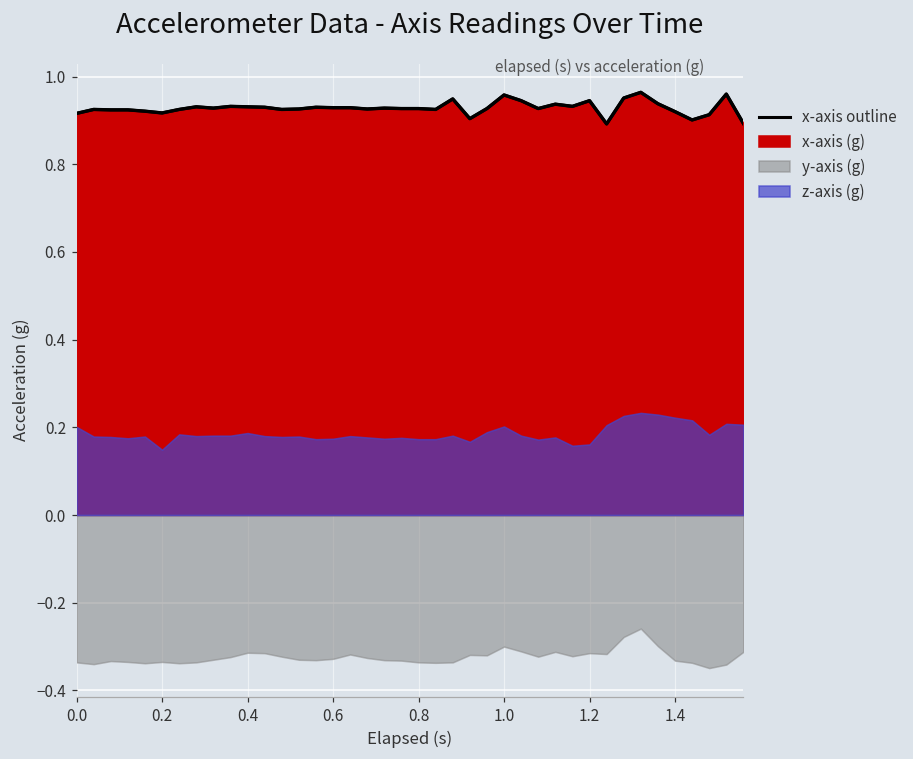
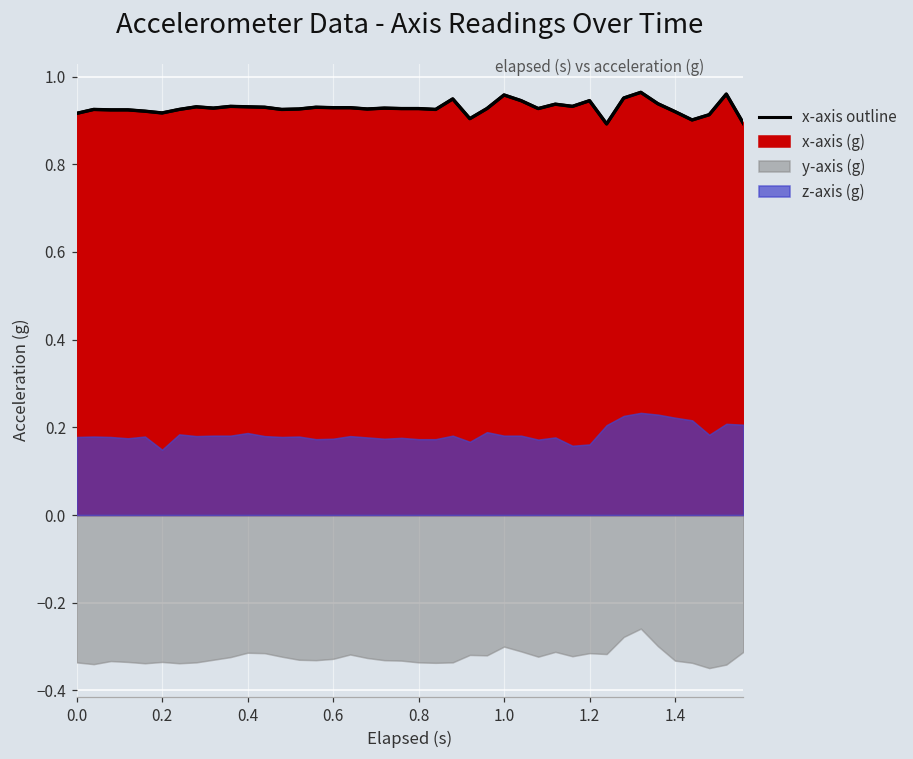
z-axis (g), 0.0: 0.20 -> 0.18
z-axis (g), 1.0: 0.20 -> 0.18
